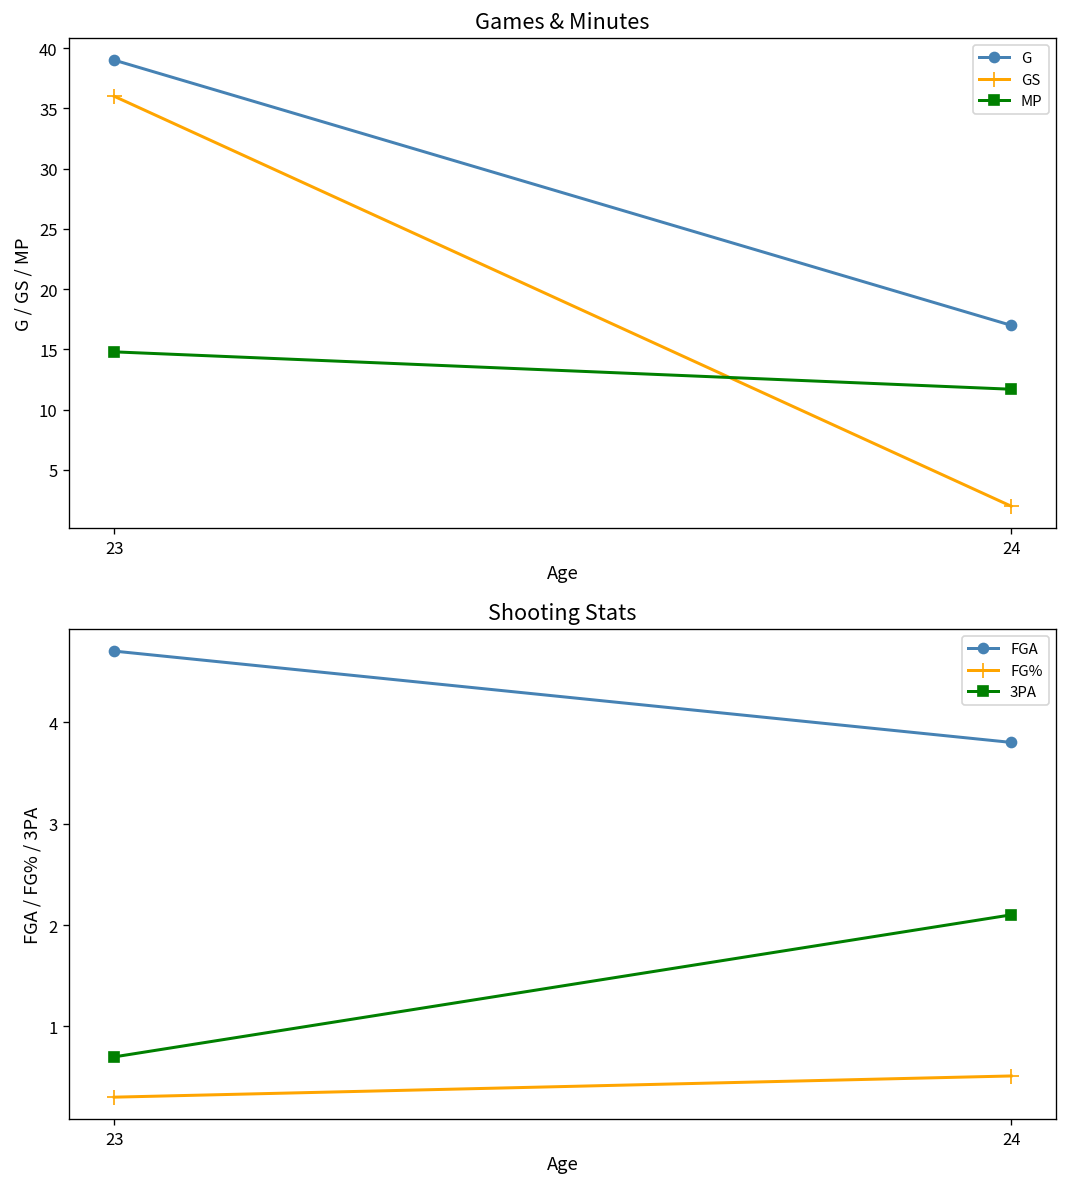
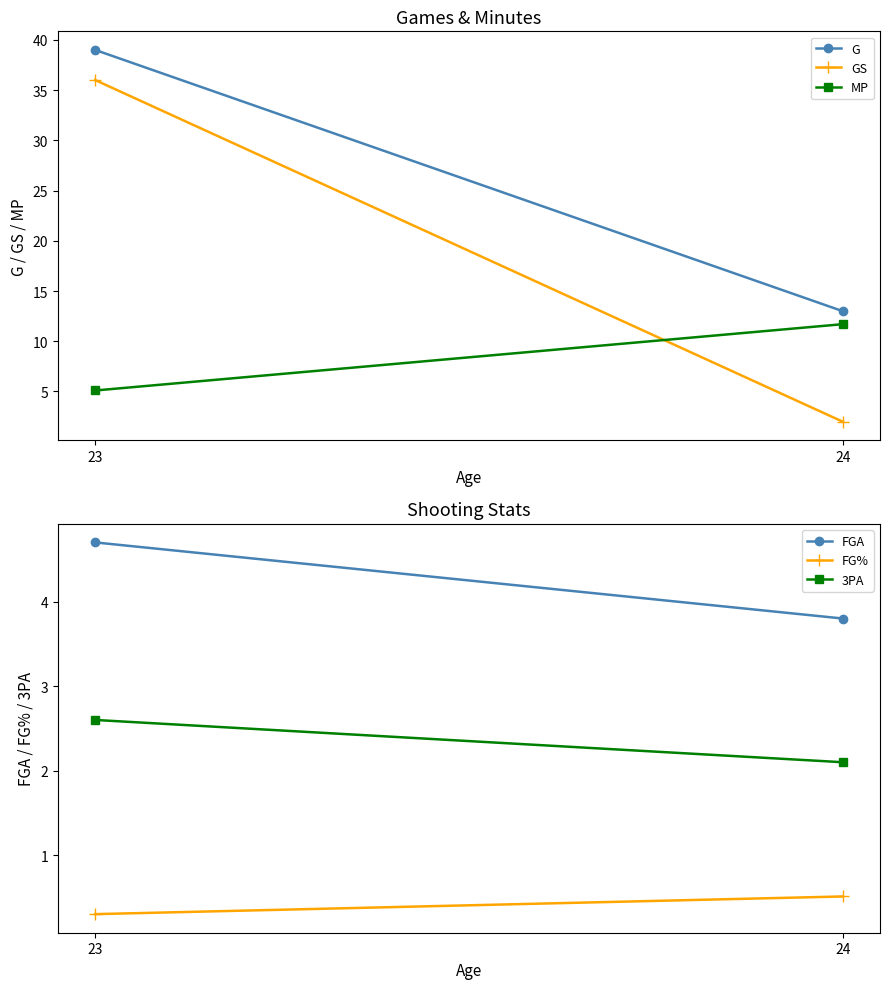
Games & Minutes, MP, 23: 14.8 -> 5.1
Games & Minutes, G, 24: 17 -> 13
Shooting Stats, 3PA, 23: 0.7 -> 2.6
